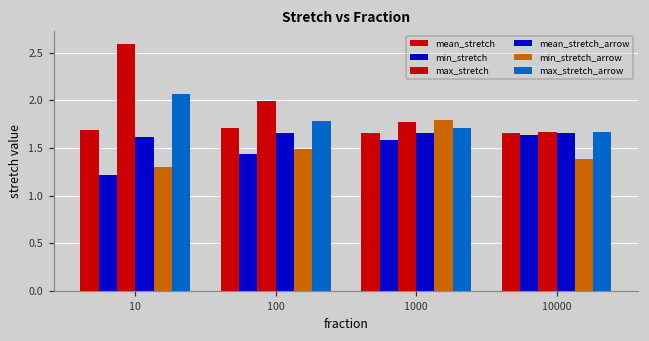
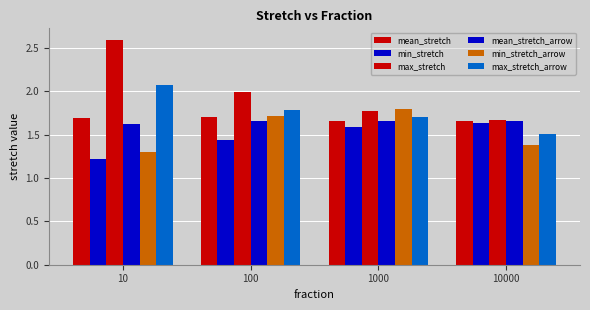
min_stretch_arrow, 100: 1.5 -> 1.7
max_stretch_arrow, 10000: 1.7 -> 1.5
